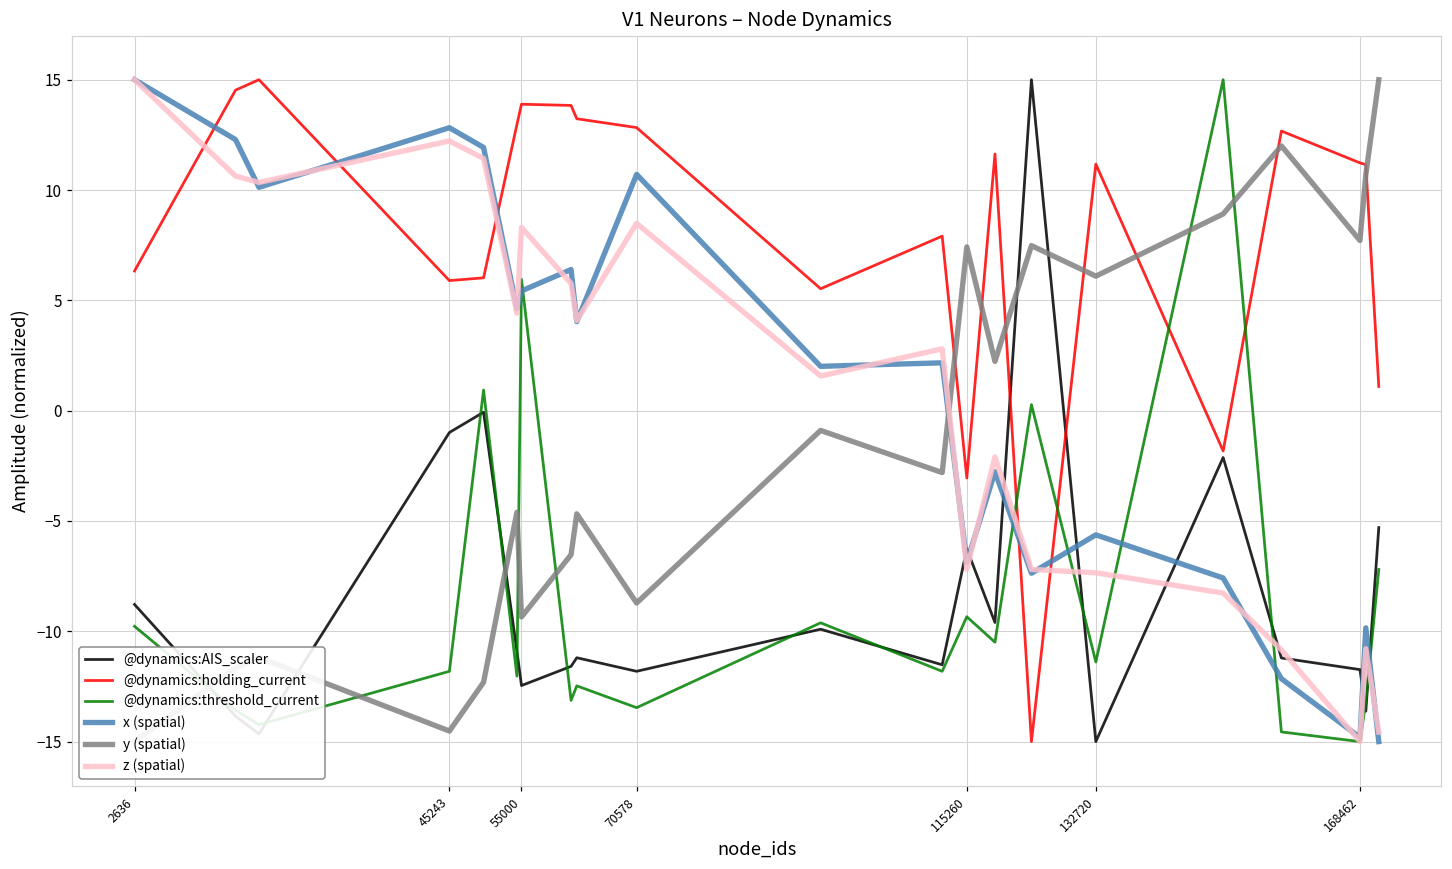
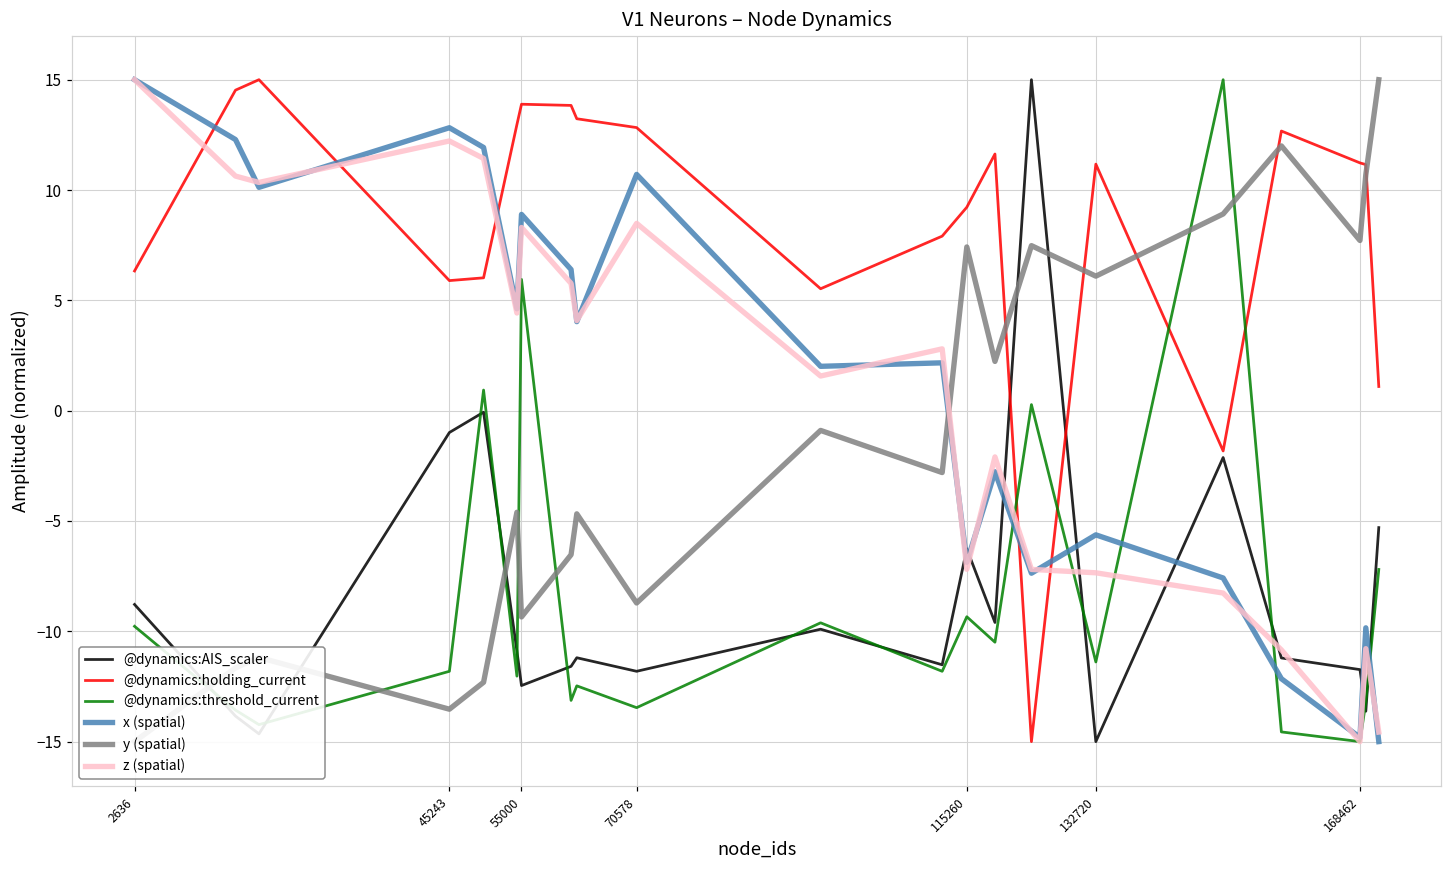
y (spatial), 45243: -14.5 -> -13.5
x (spatial), 55000: 5.4 -> 8.9
@dynamics:holding_current, 115260: -3.1 -> 9.2
